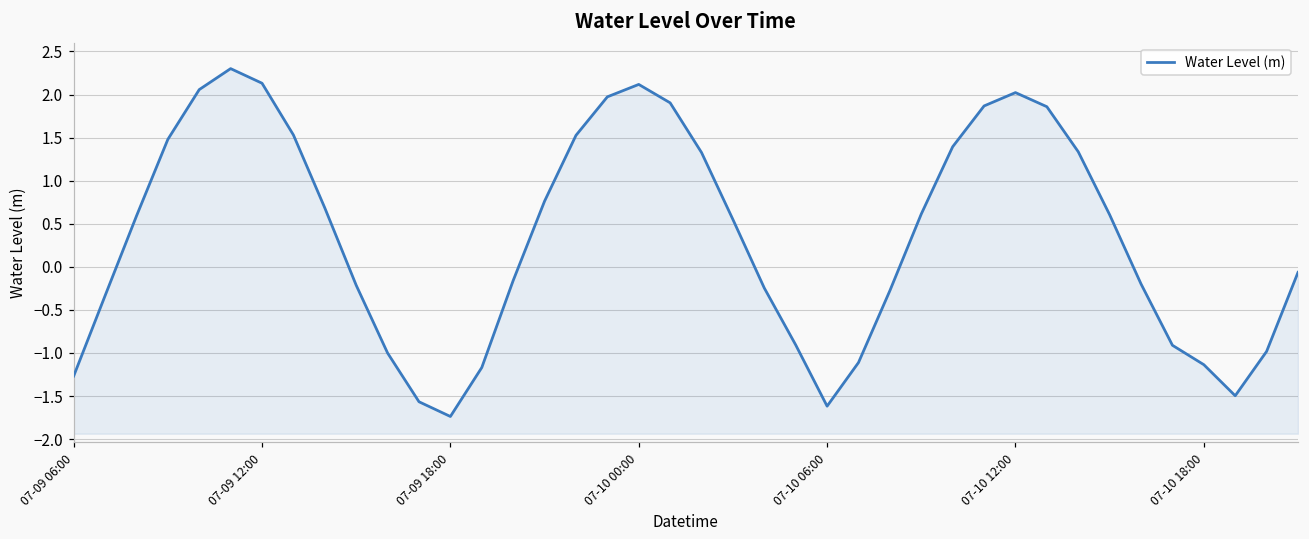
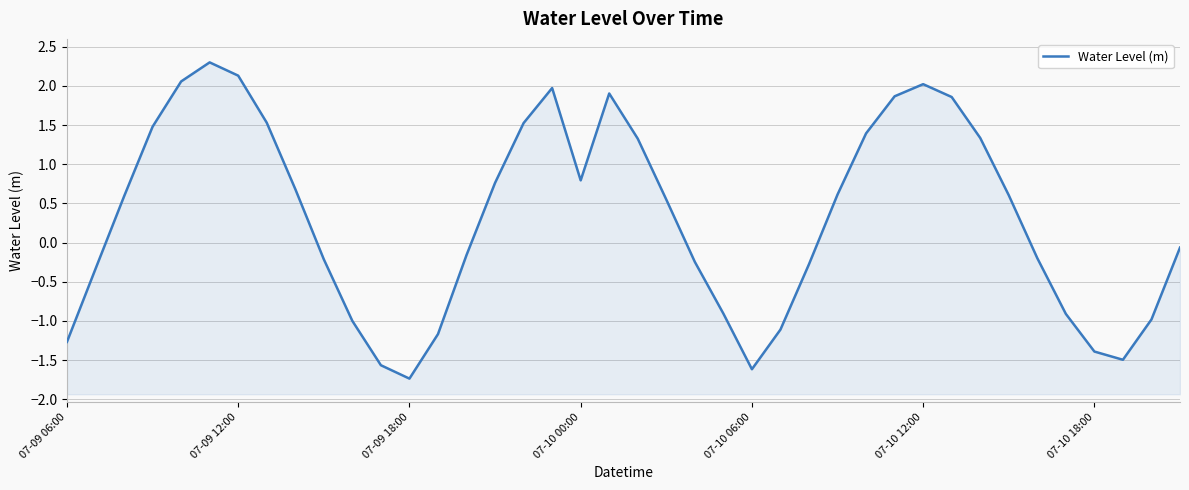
07-10 00:00: 2.1 -> 0.8
07-10 18:00: -1.1 -> -1.4
